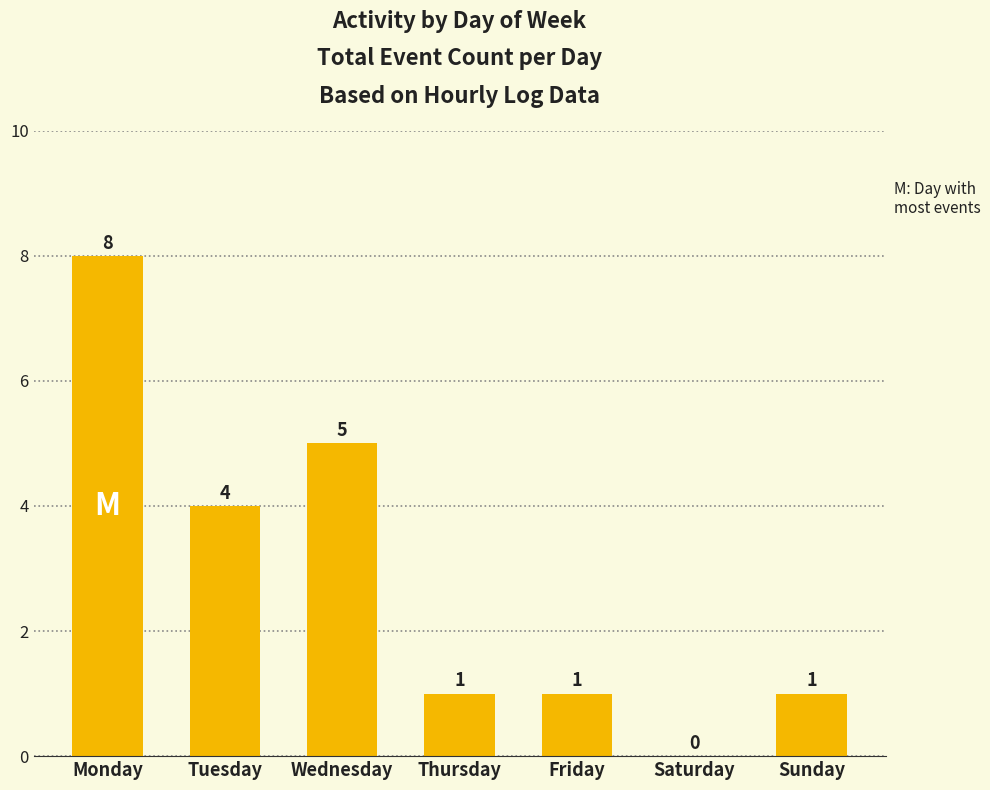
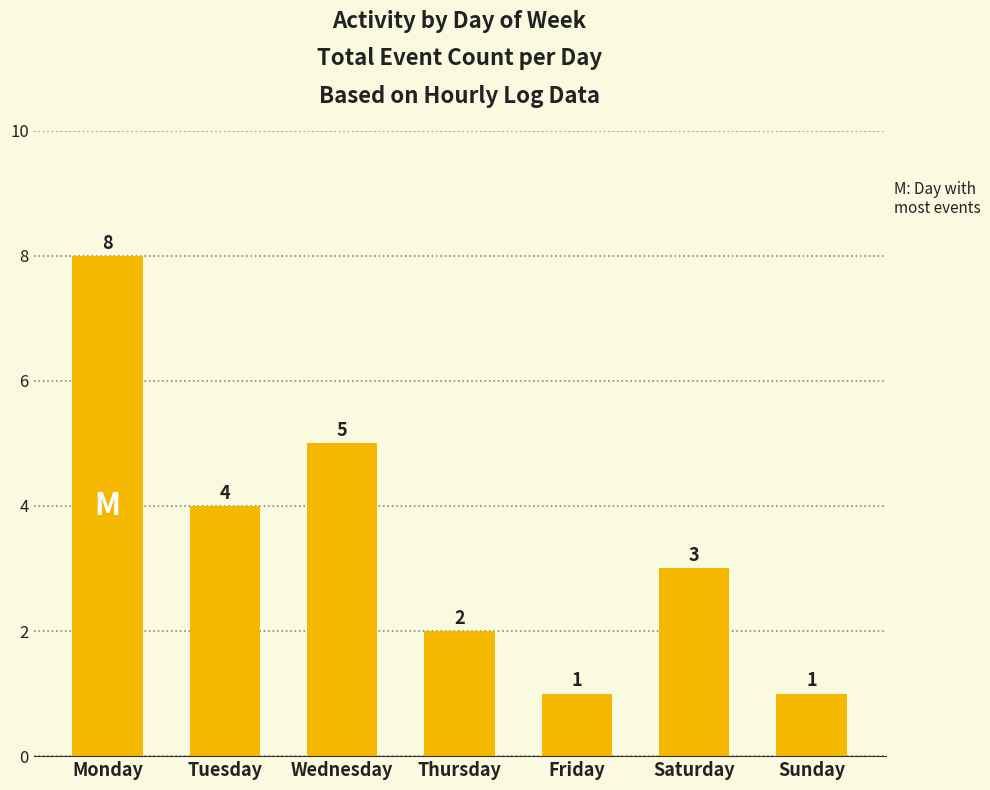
Thursday: 1 -> 2
Saturday: 0 -> 3
